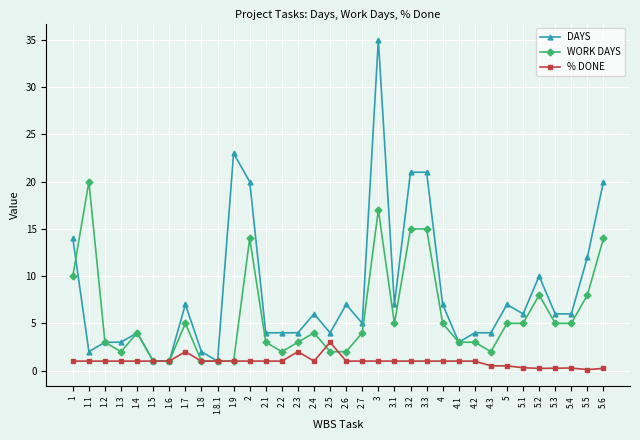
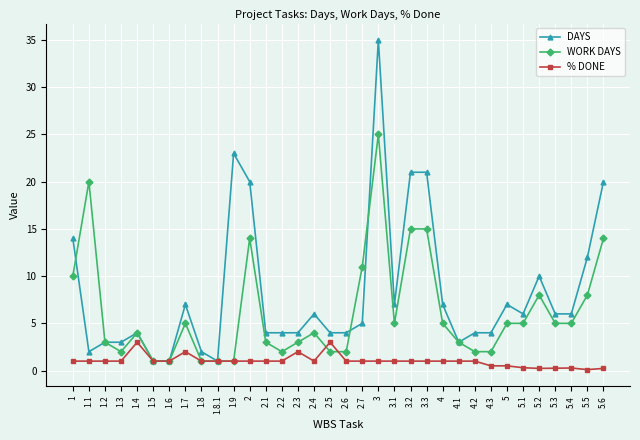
% DONE, 1.4: 1 -> 3
DAYS, 2.6: 7 -> 4
WORK DAYS, 2.7: 4 -> 11
WORK DAYS, 3: 17 -> 25
WORK DAYS, 4.2: 3 -> 2
